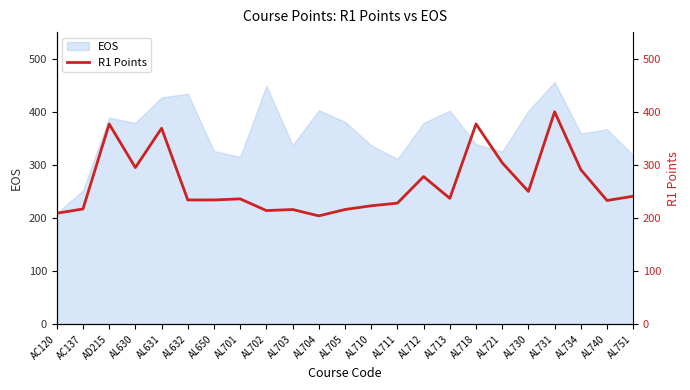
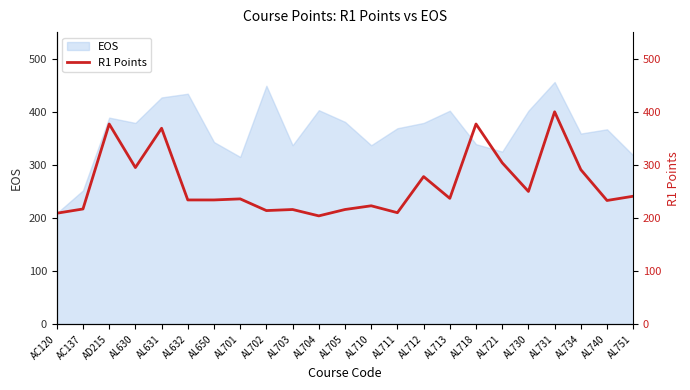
EOS, AL650: 330 -> 340
EOS, AL711: 310 -> 370
R1 Points, AL711: 230 -> 210
